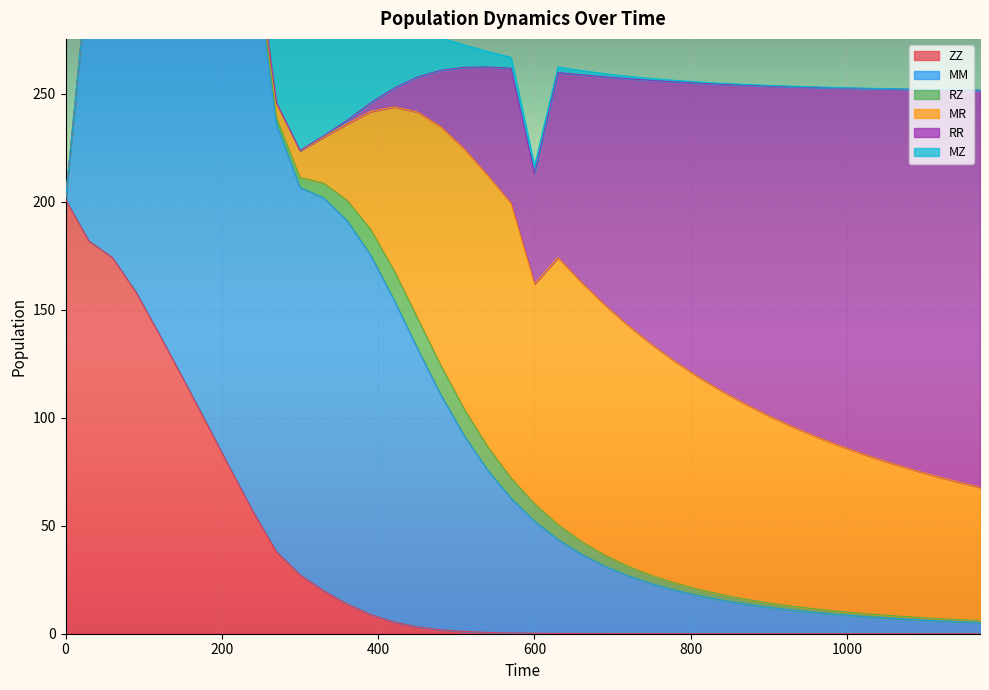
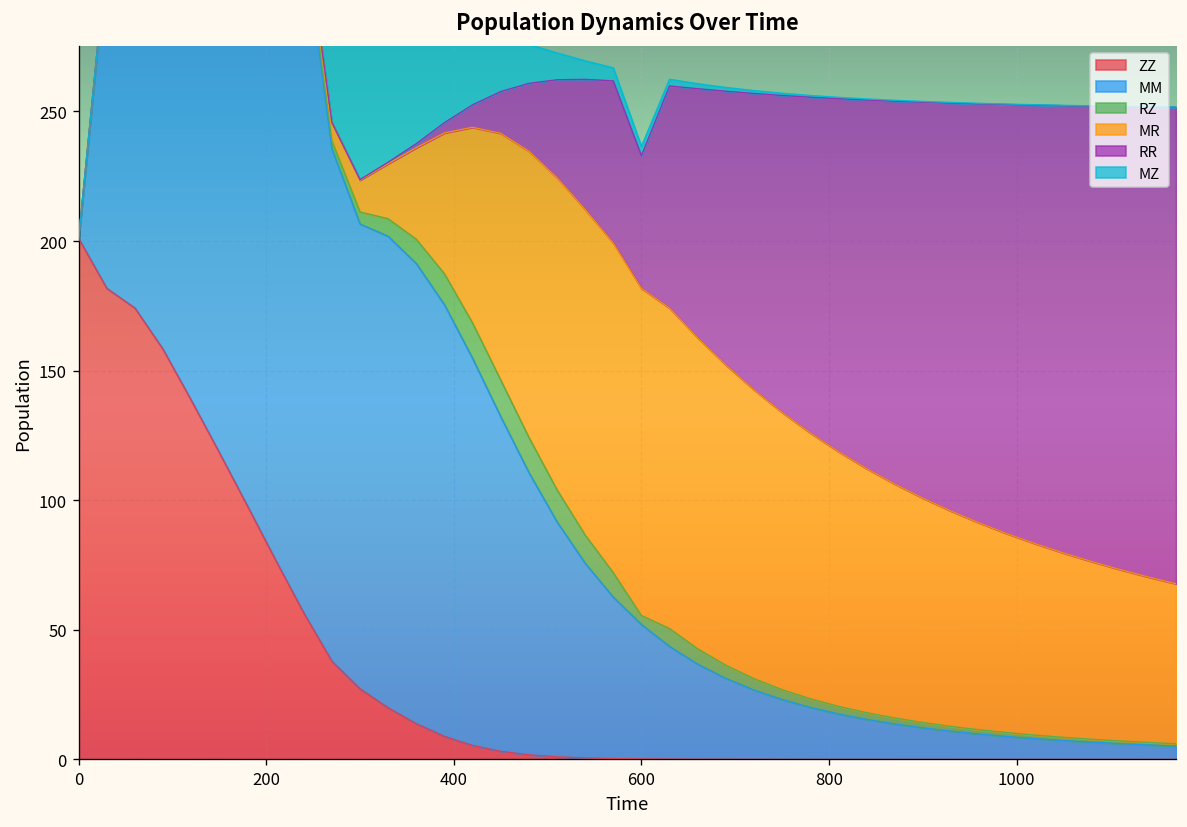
RZ, 600: 8 -> 3
MR, 600: 102 -> 126
